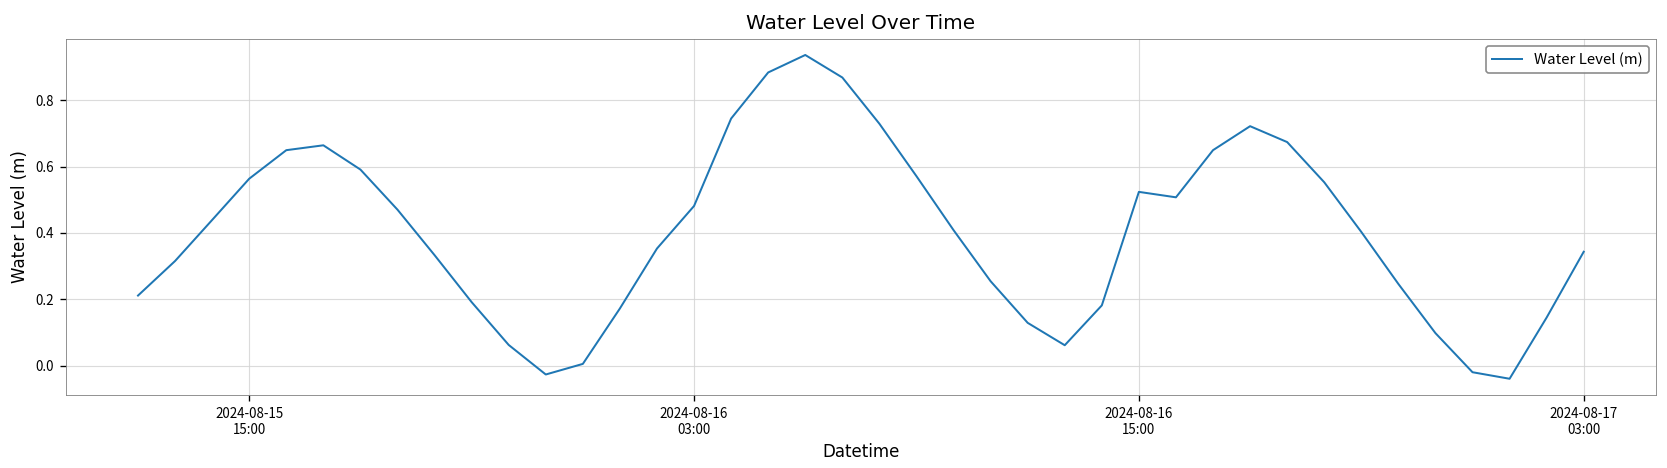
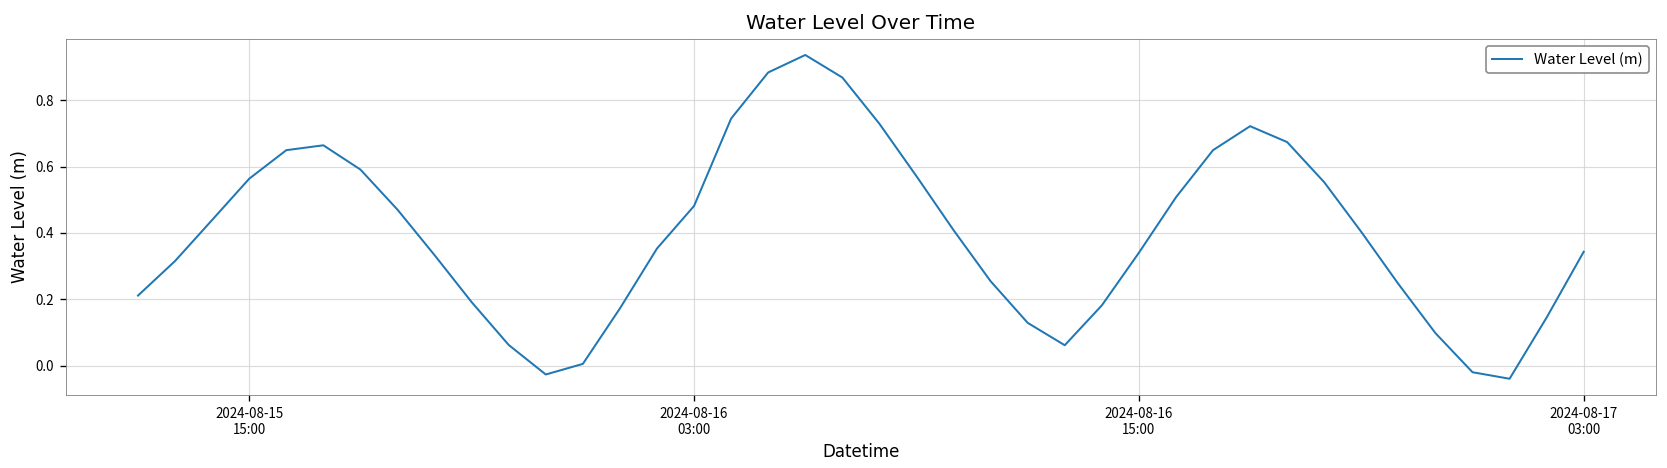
2024-08-16 15:00: 0.52 -> 0.34
